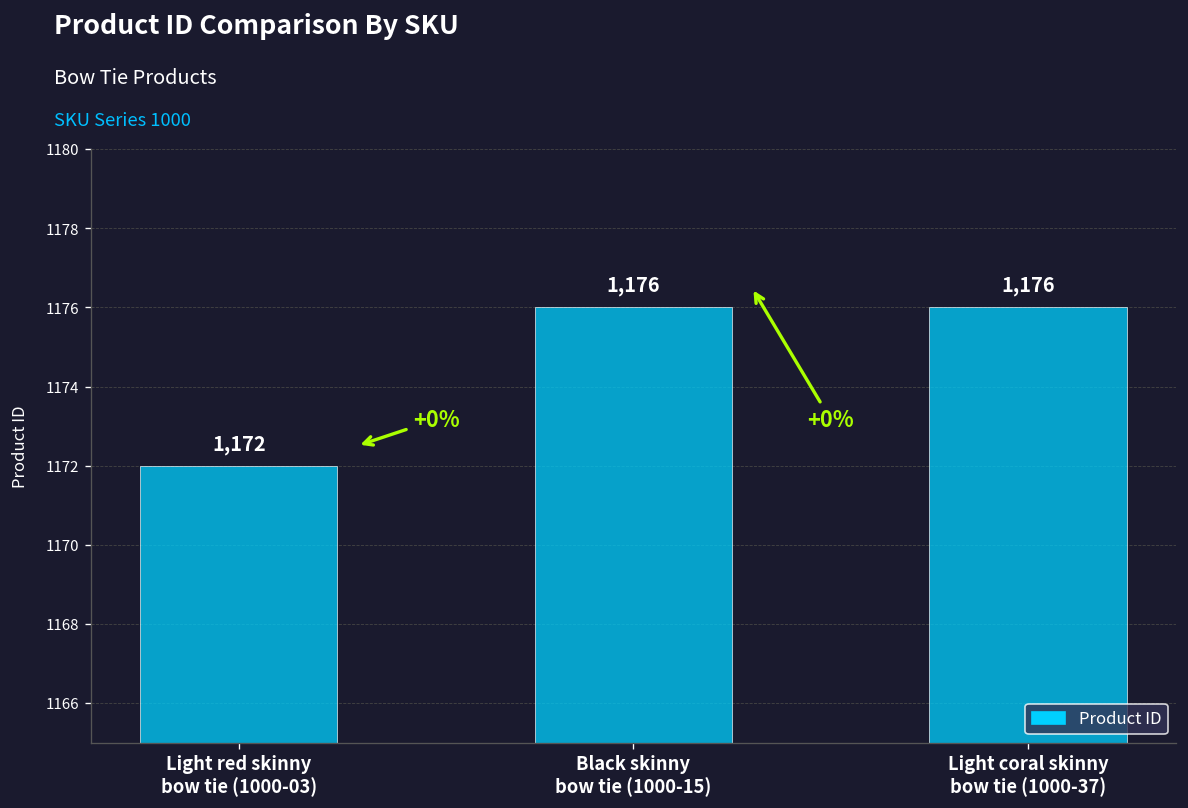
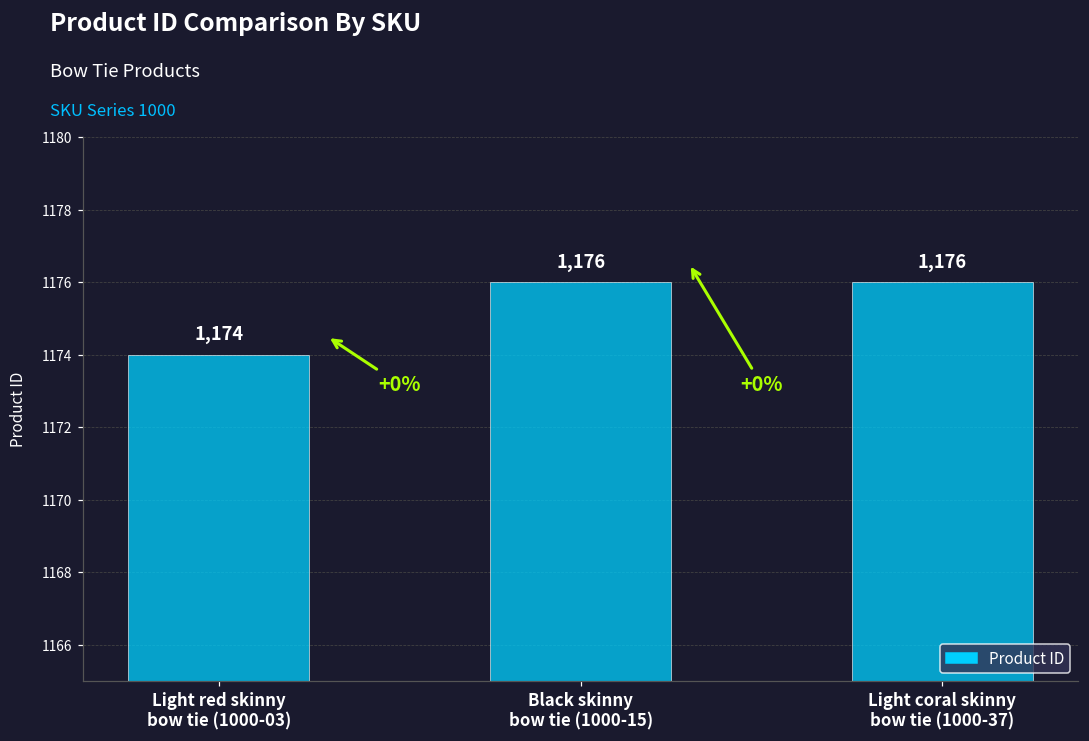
Light red skinny bow tie (1000-03): 1,172 -> 1,174
